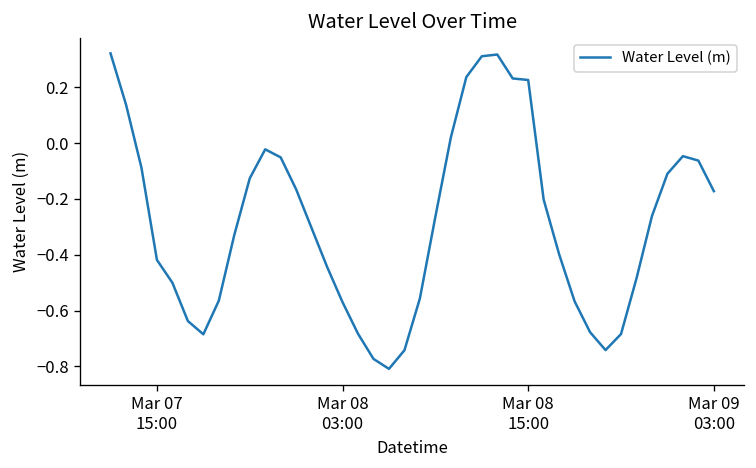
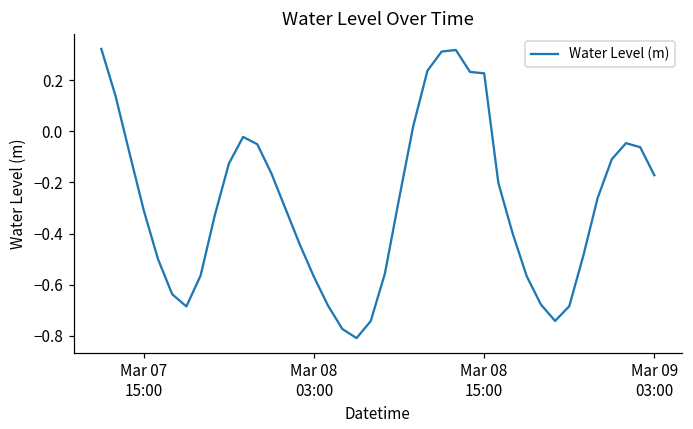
Mar 07 15:00: -0.42 -> -0.31
